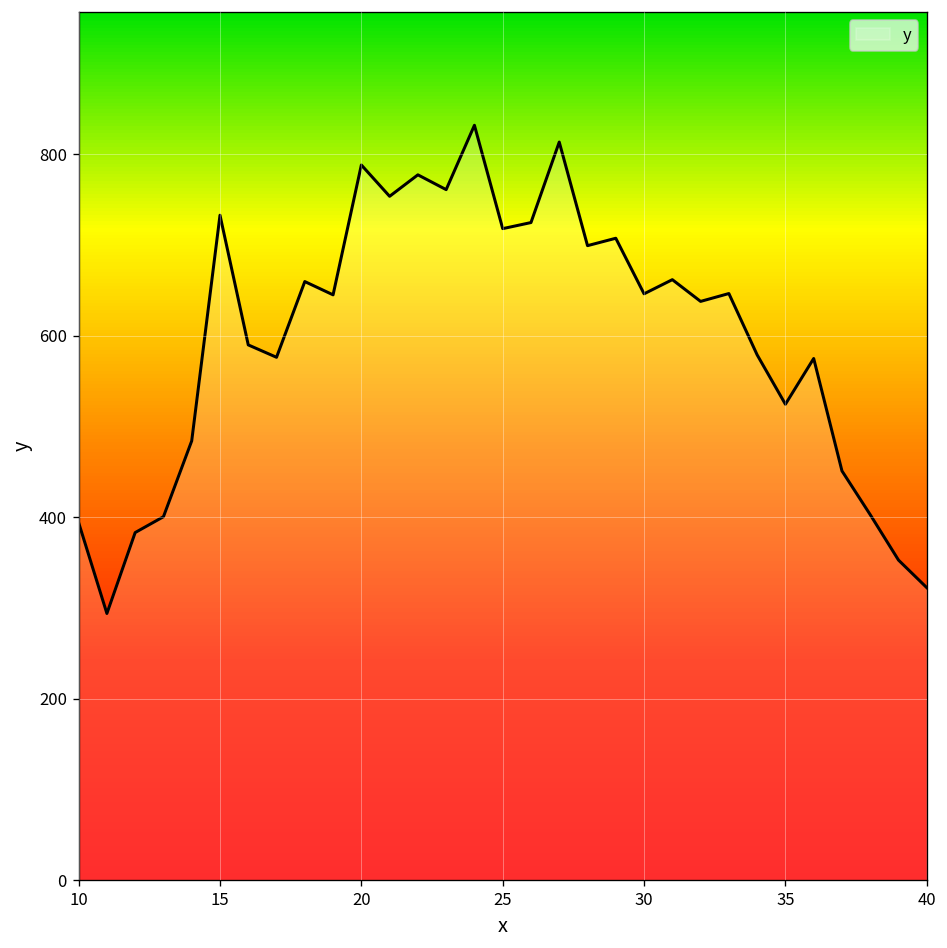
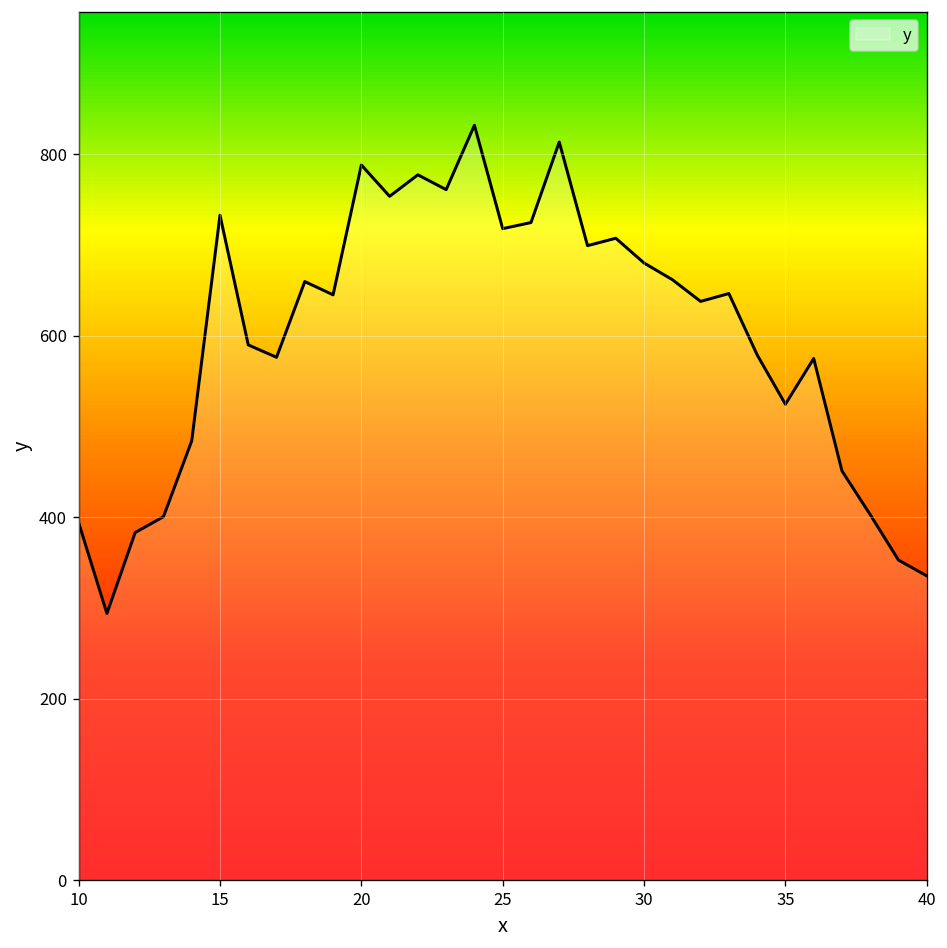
30: 650 -> 680
40: 320 -> 340
